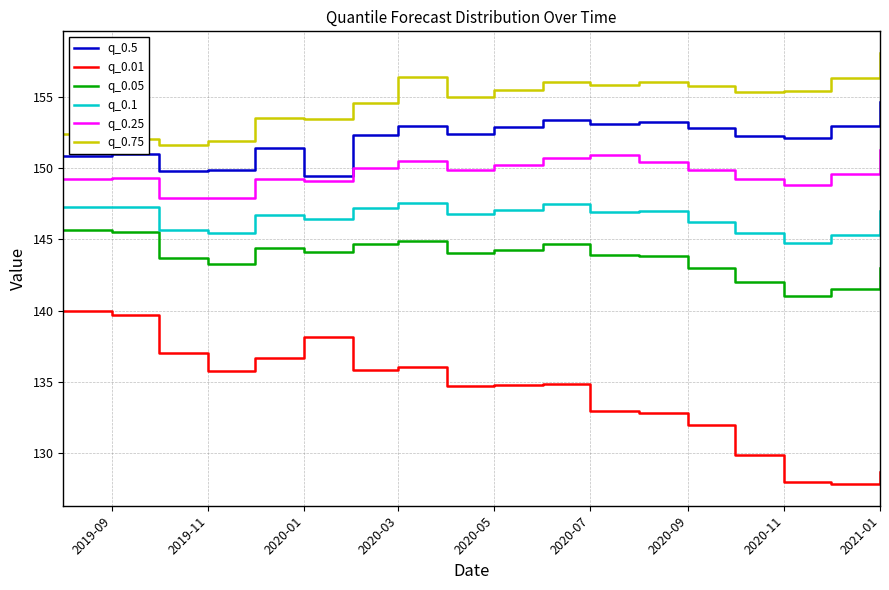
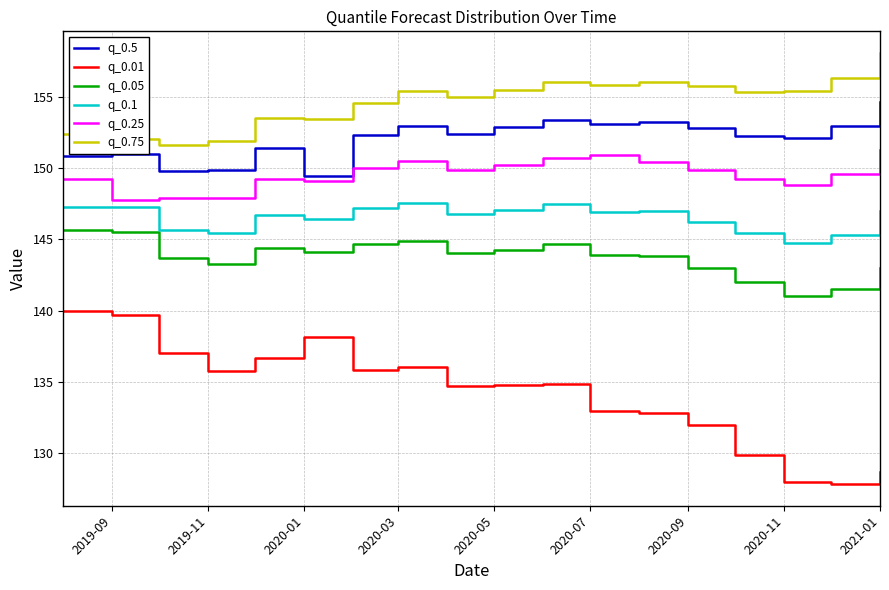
q_0.25, 2019-09: 149.3 -> 147.7
q_0.75, 2020-03: 156.4 -> 155.4
